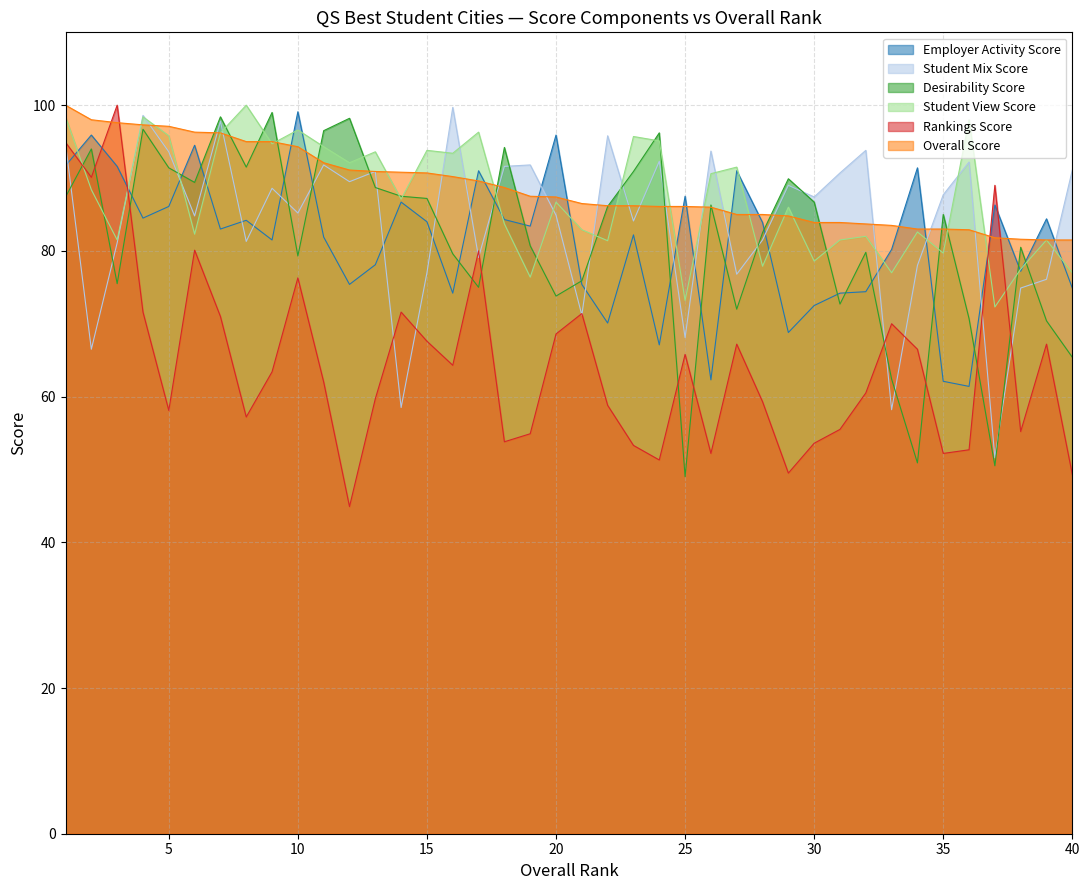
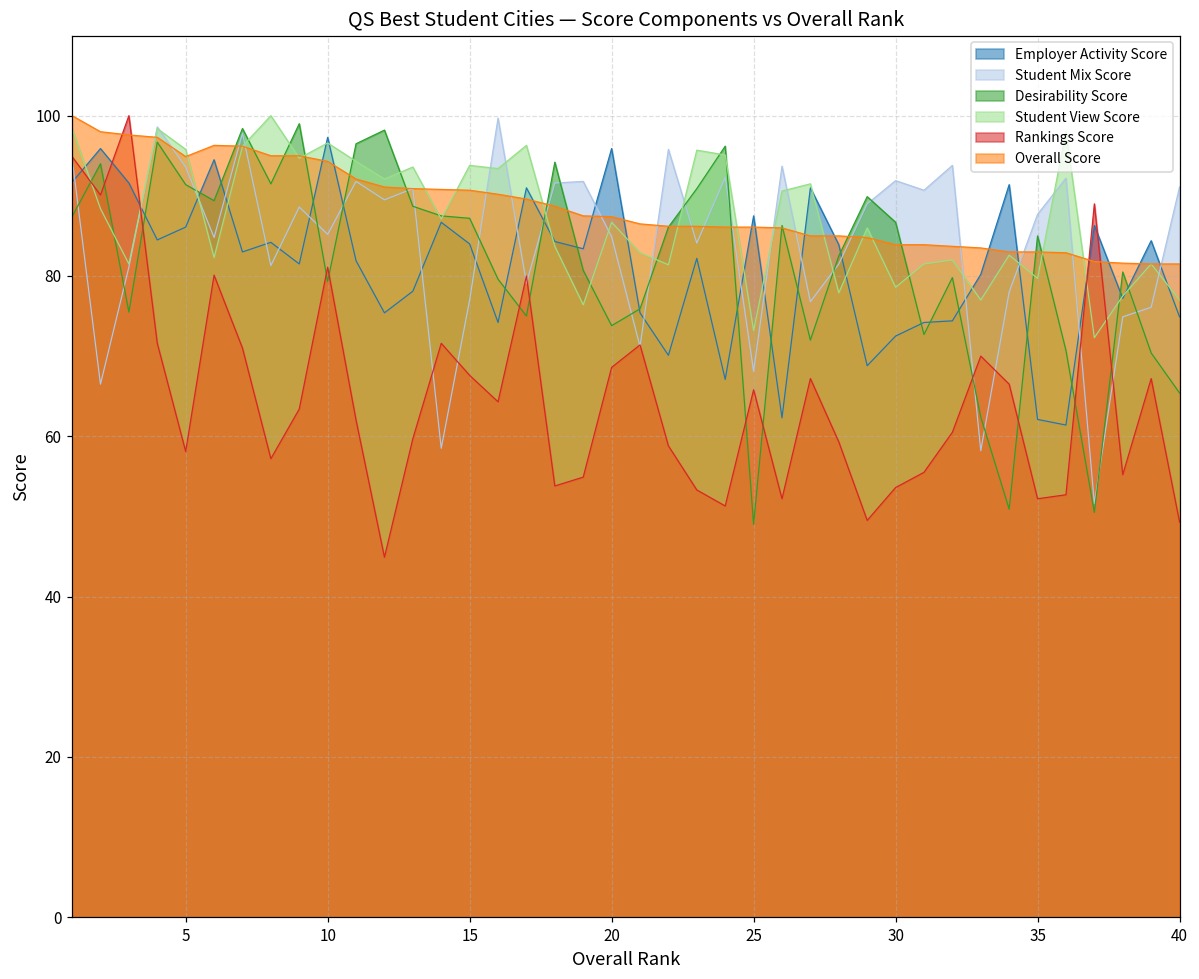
Overall Score, 5: 97 -> 95
Employer Activity Score, 10: 99 -> 97
Rankings Score, 10: 76 -> 81
Student Mix Score, 30: 87 -> 92
